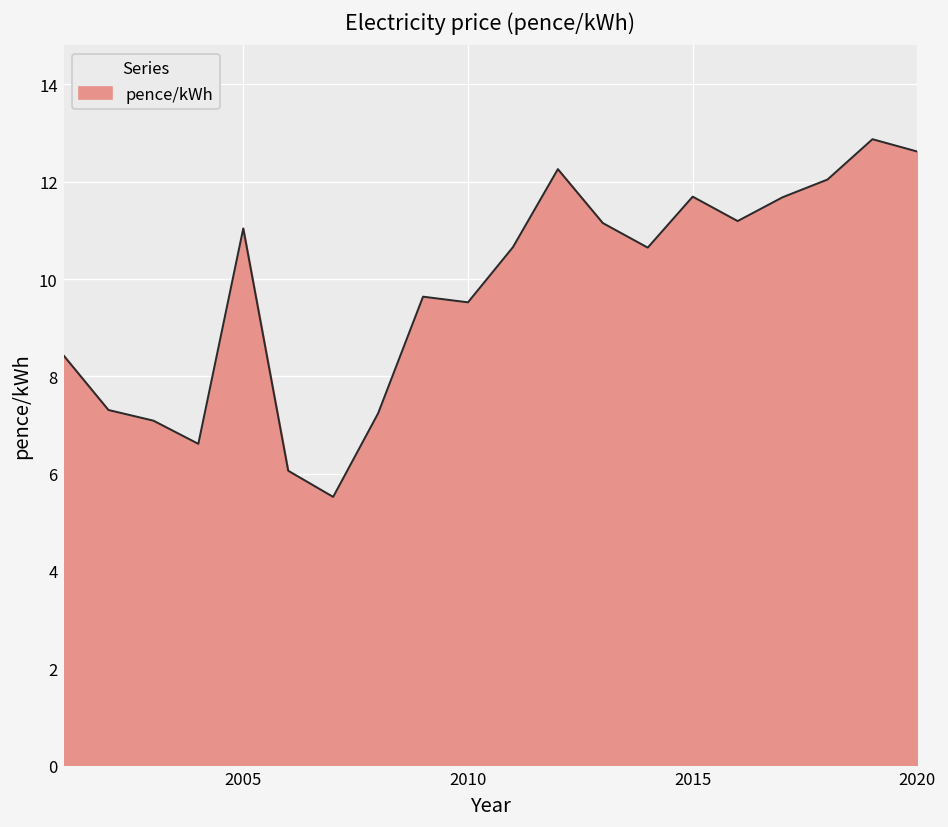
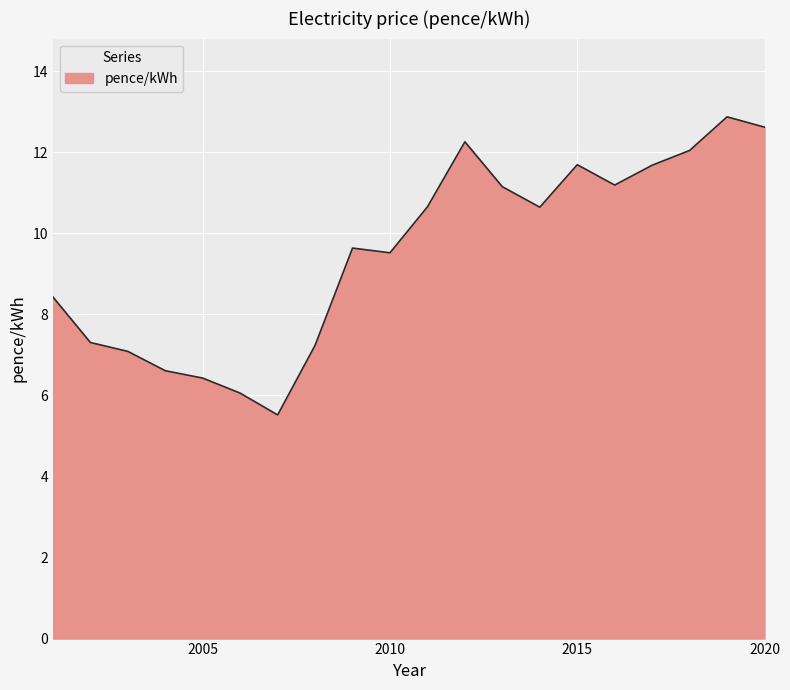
2005: 11.0 -> 6.4
